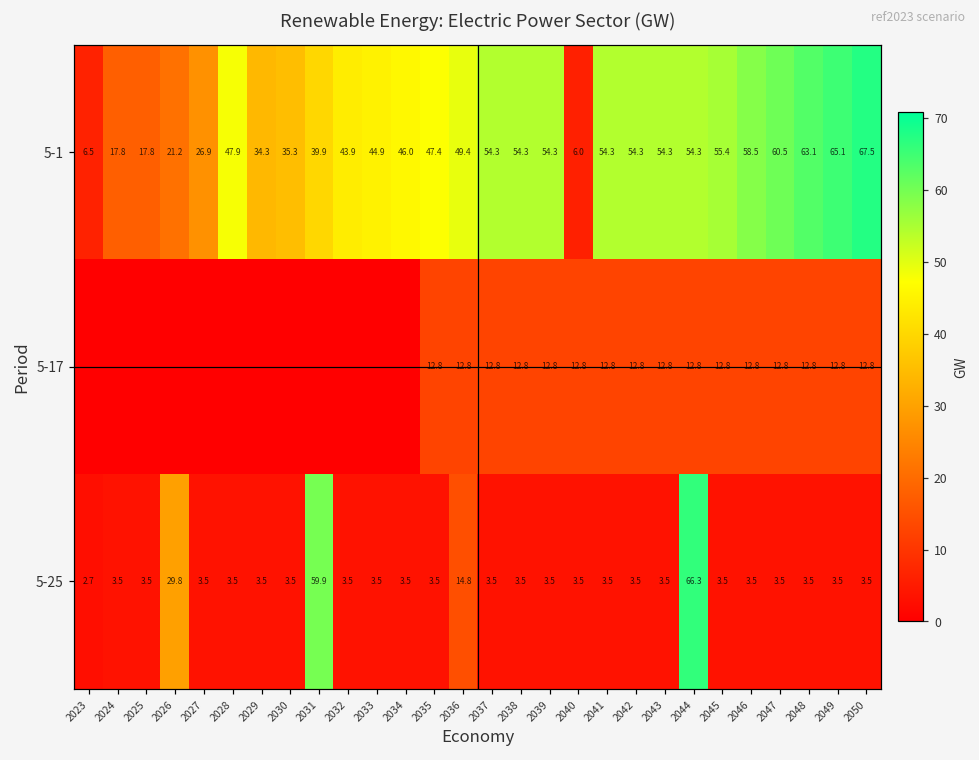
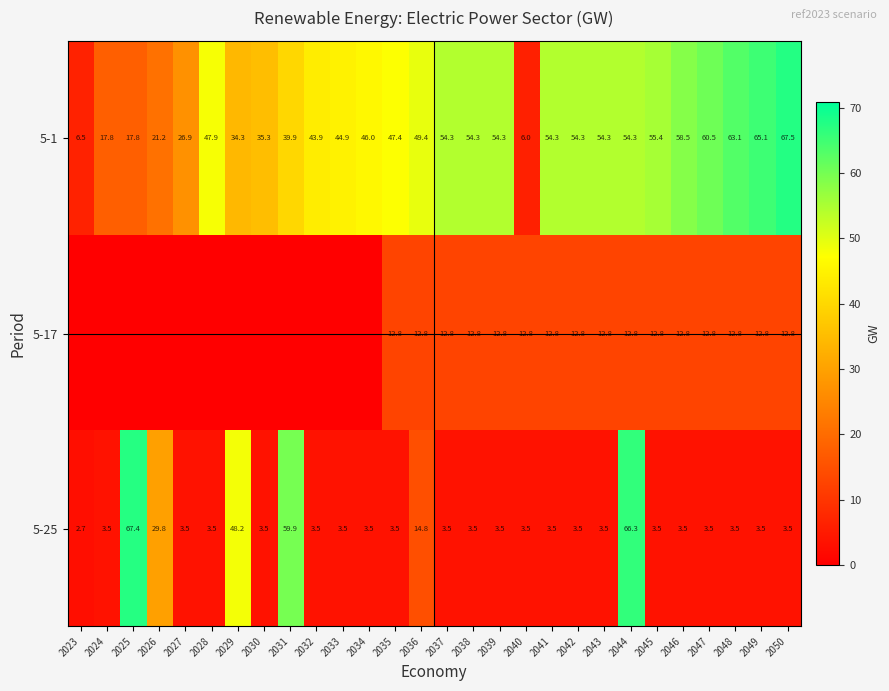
5-25, 2025: 3.5 -> 67.4
5-25, 2029: 3.5 -> 48.2
